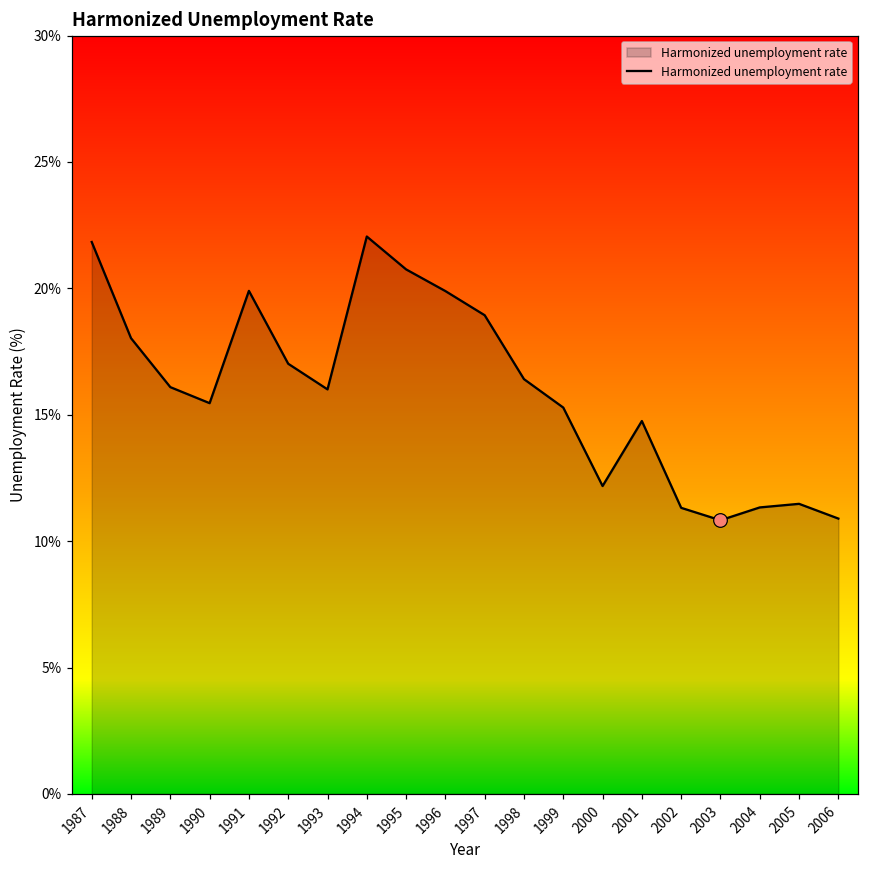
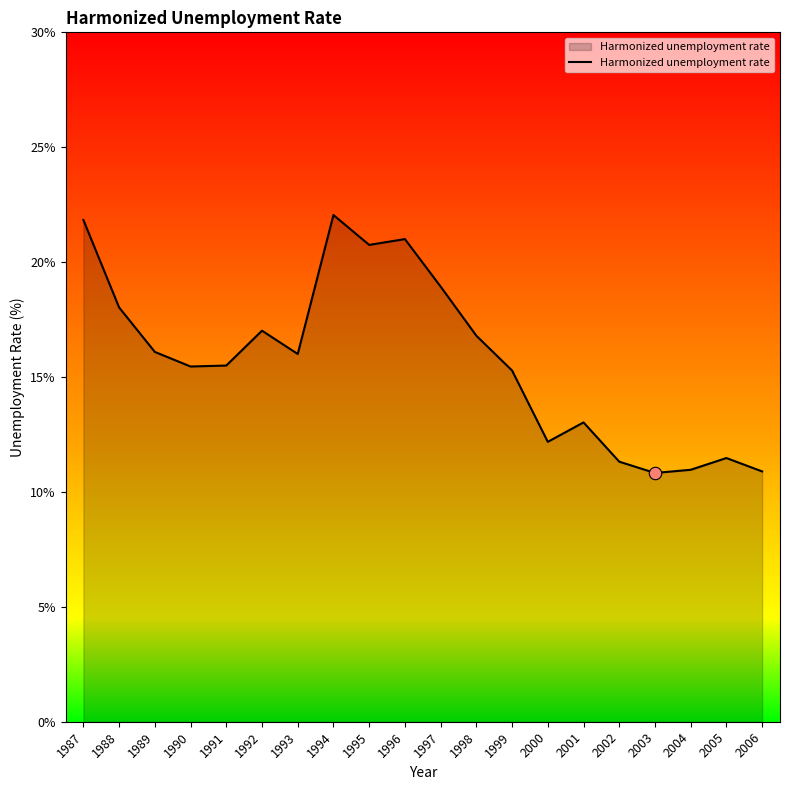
Harmonized unemployment rate, 1991: 19.9% -> 15.5%
Harmonized unemployment rate, 1996: 19.9% -> 21.0%
Harmonized unemployment rate, 1998: 16.4% -> 16.8%
Harmonized unemployment rate, 2001: 14.8% -> 13.0%
Harmonized unemployment rate, 2004: 11.3% -> 11.0%
